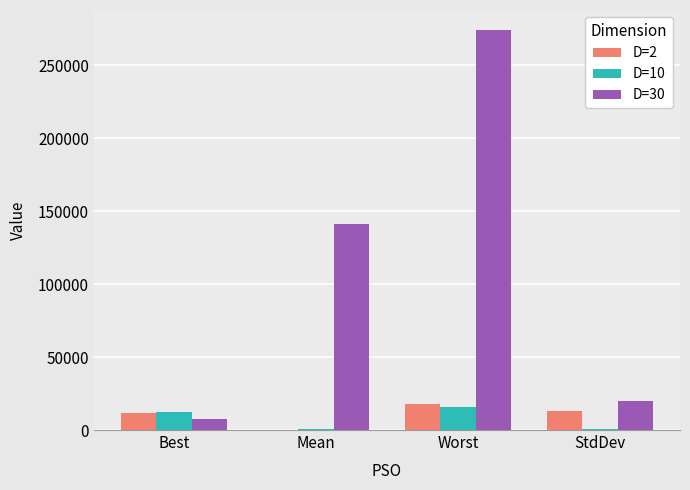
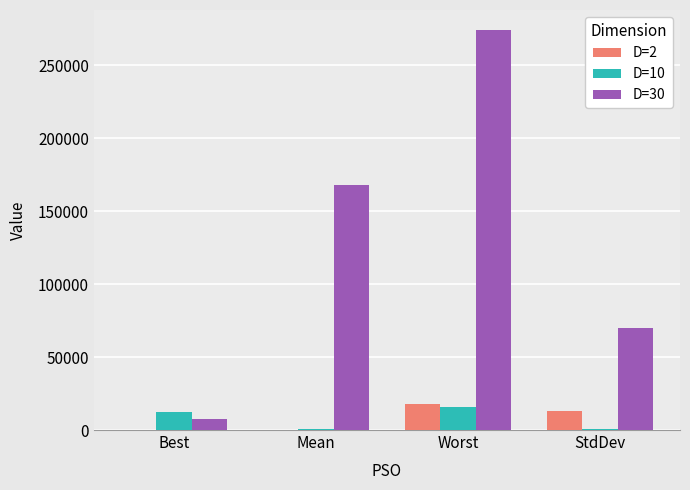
D=2, Best: 12000 -> 0
D=30, Mean: 141000 -> 168000
D=30, StdDev: 20000 -> 70000
